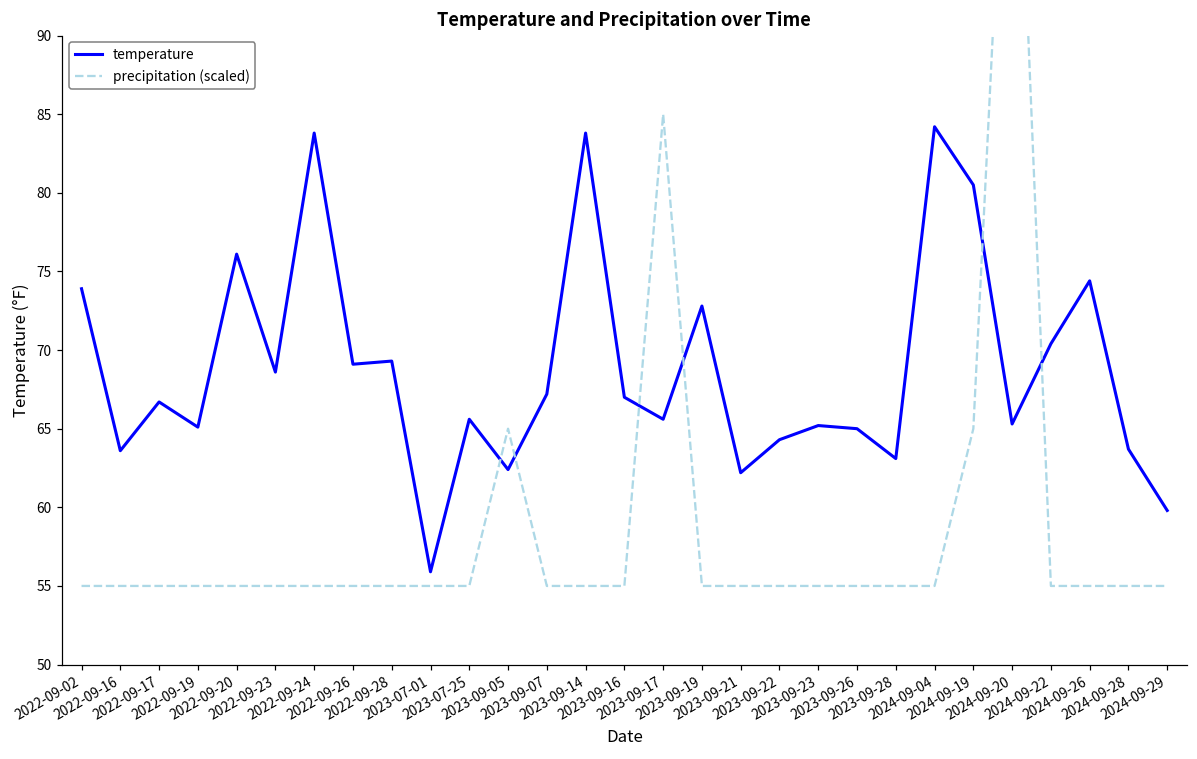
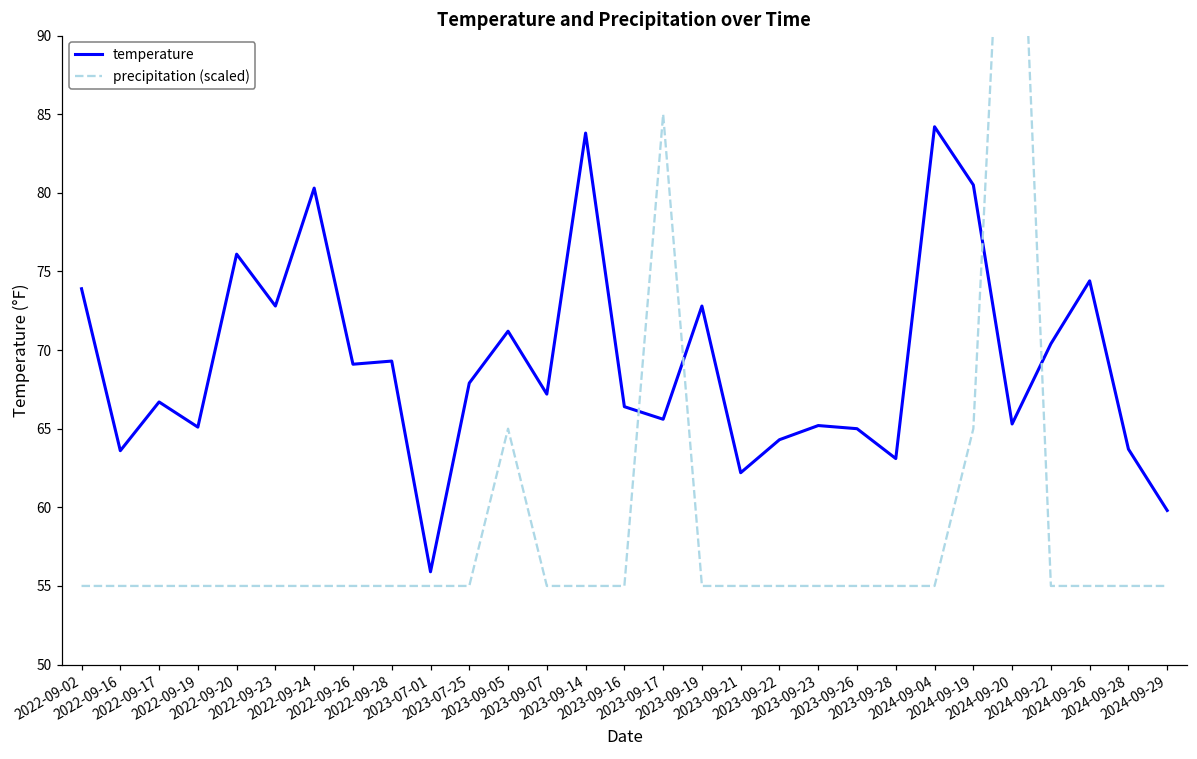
temperature, 2022-09-23: 68.6 -> 72.8
temperature, 2022-09-24: 83.8 -> 80.3
temperature, 2023-07-25: 65.6 -> 67.9
temperature, 2023-09-05: 62.4 -> 71.2
temperature, 2023-09-16: 67.0 -> 66.4
